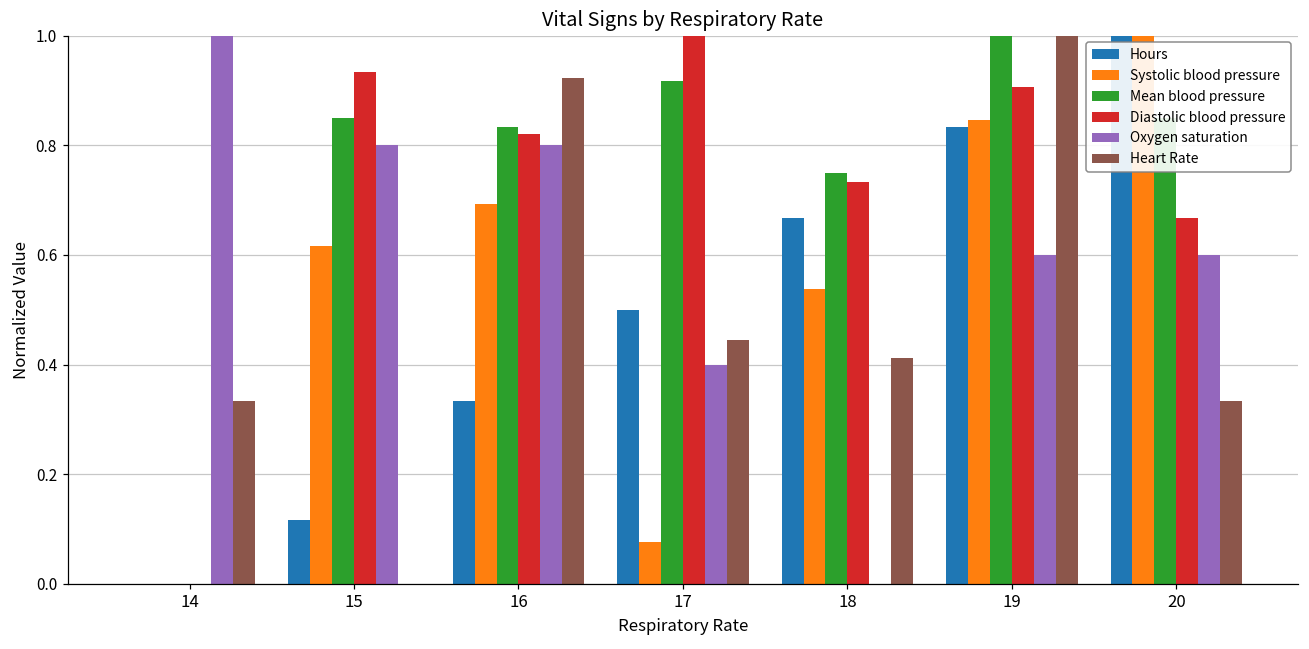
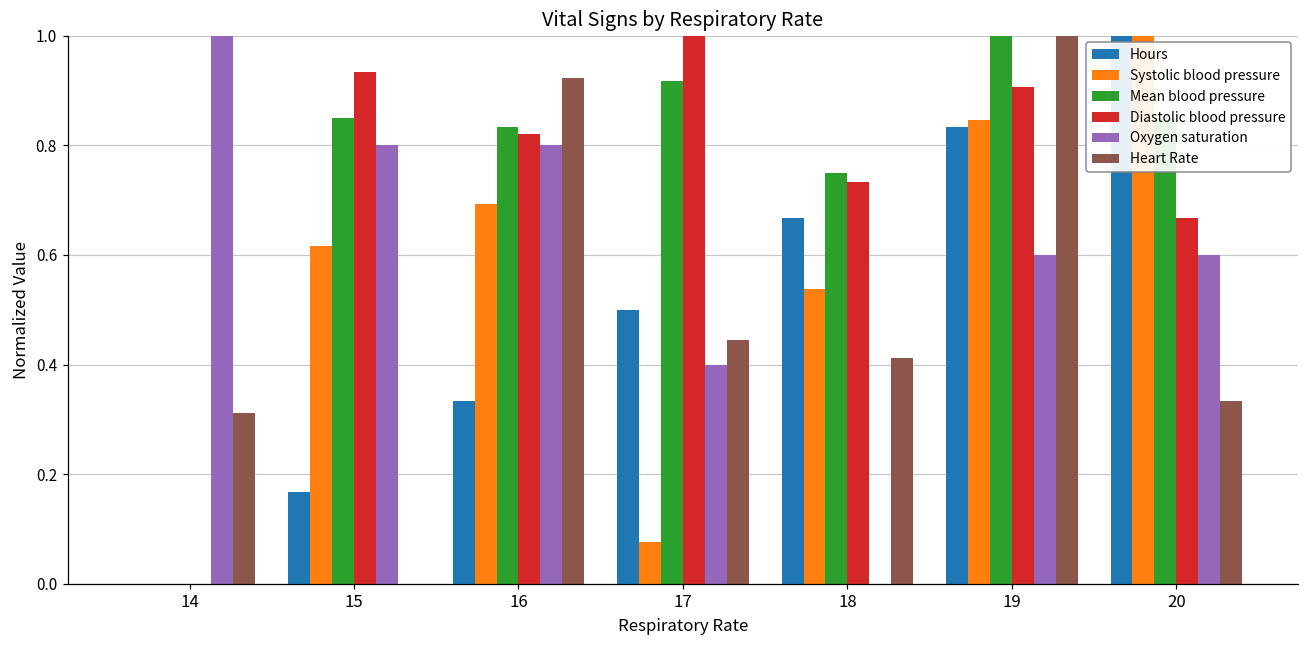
Heart Rate, 14: 0.33 -> 0.31
Hours, 15: 0.12 -> 0.17
